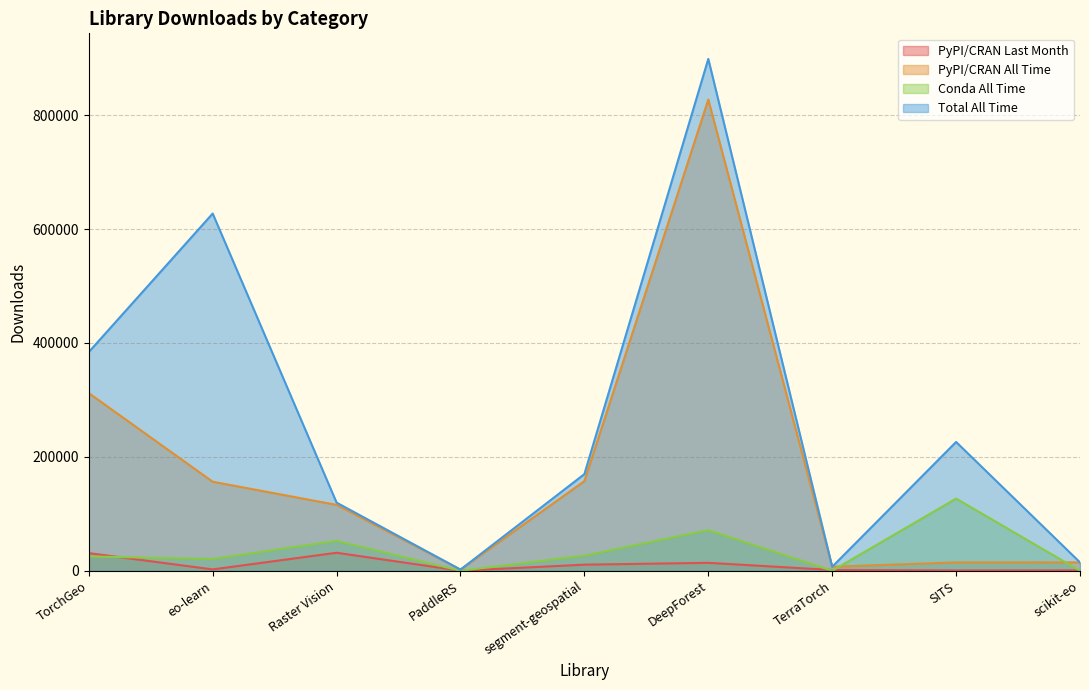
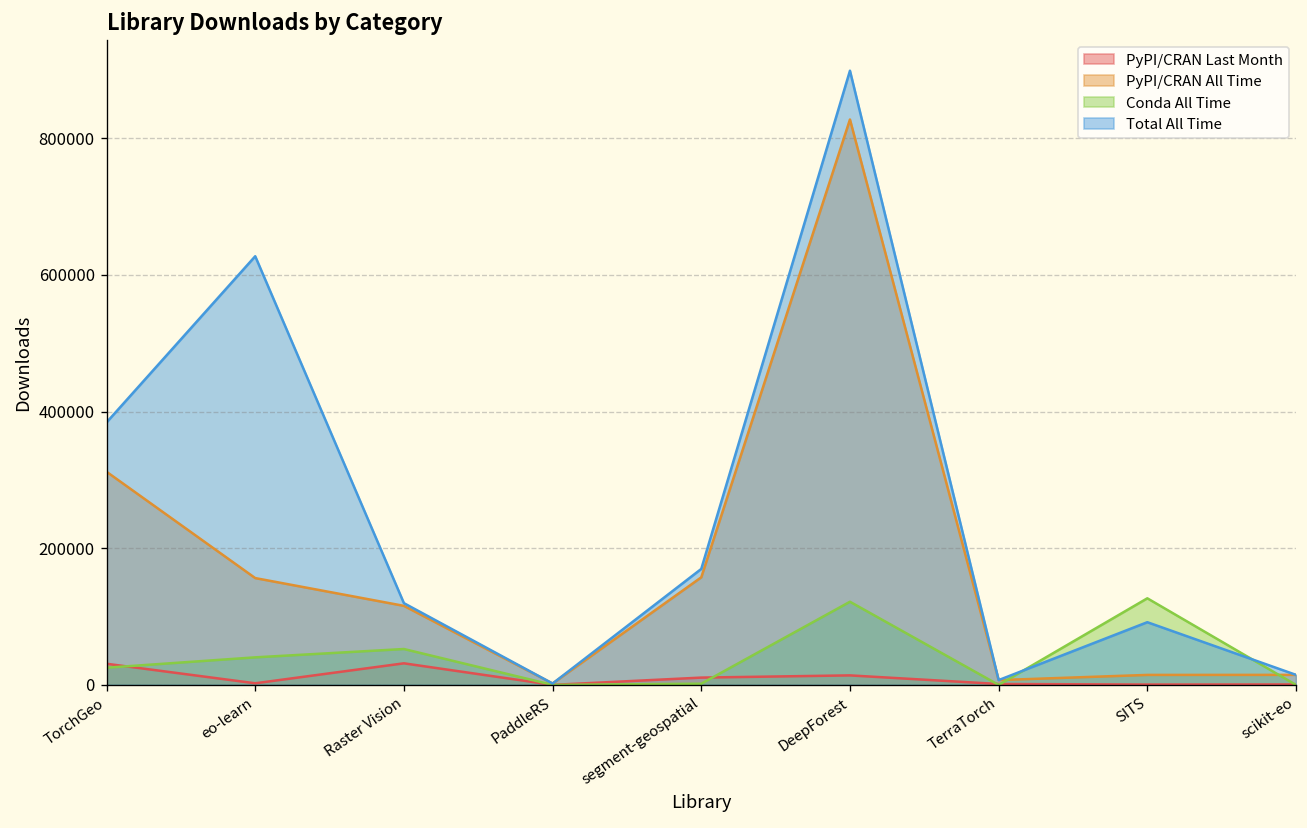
Conda All Time, eo-learn: 20000 -> 40000
Conda All Time, segment-geospatial: 30000 -> 0
Conda All Time, DeepForest: 70000 -> 120000
Total All Time, SITS: 230000 -> 90000
